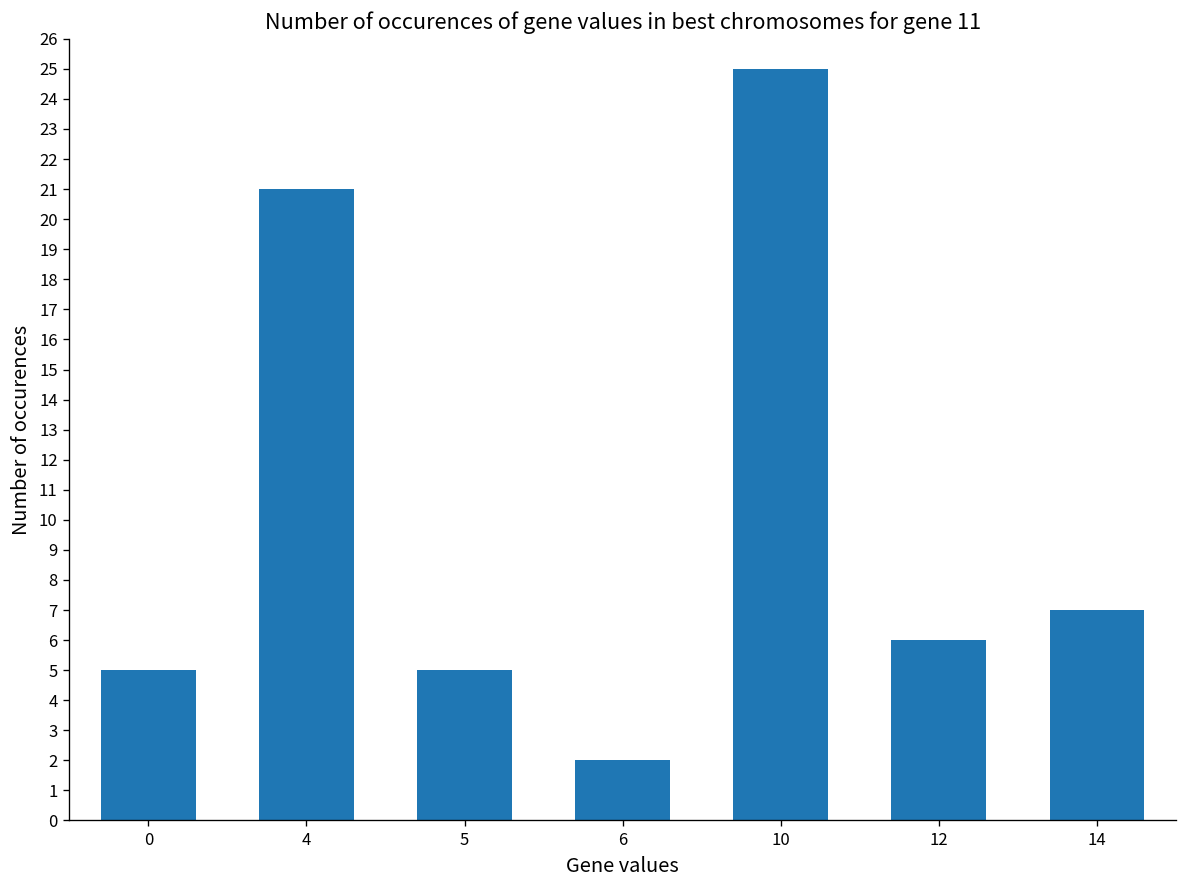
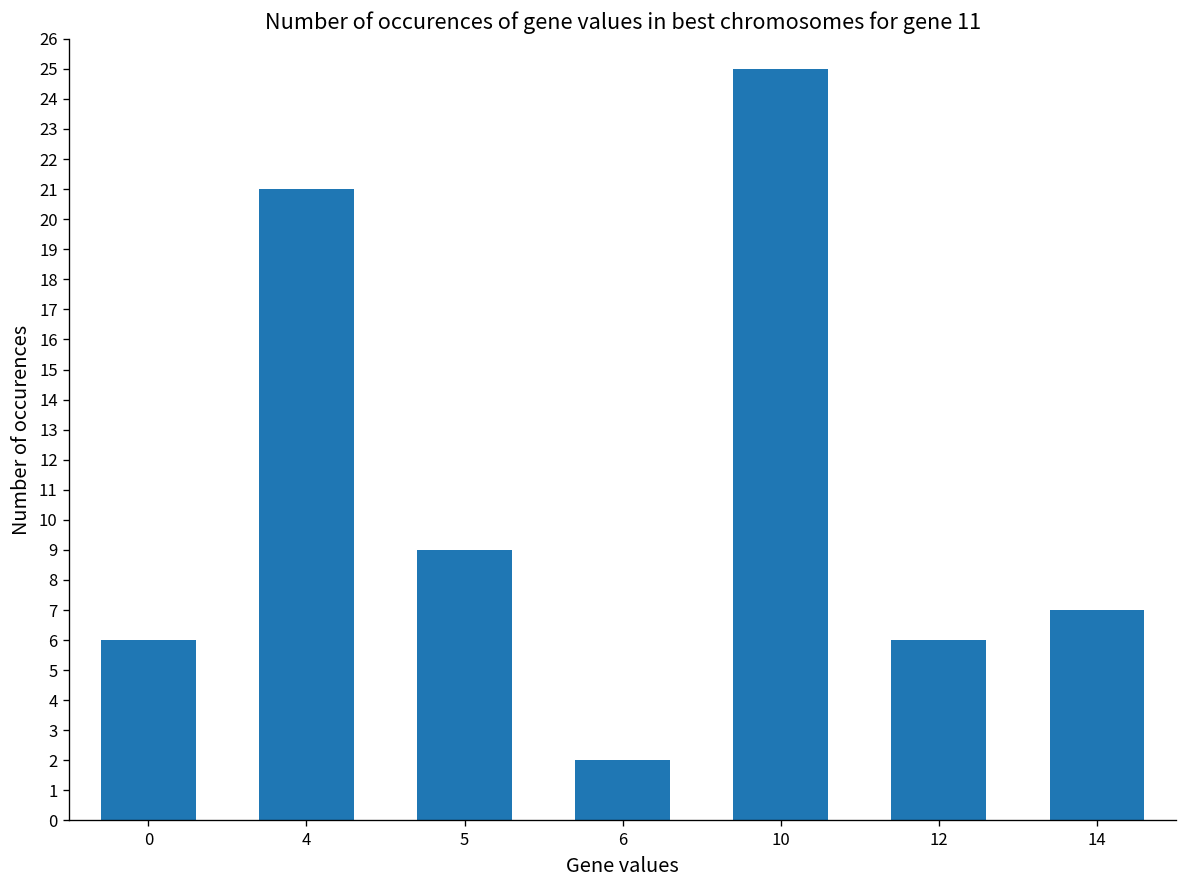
0: 5 -> 6
5: 5 -> 9
